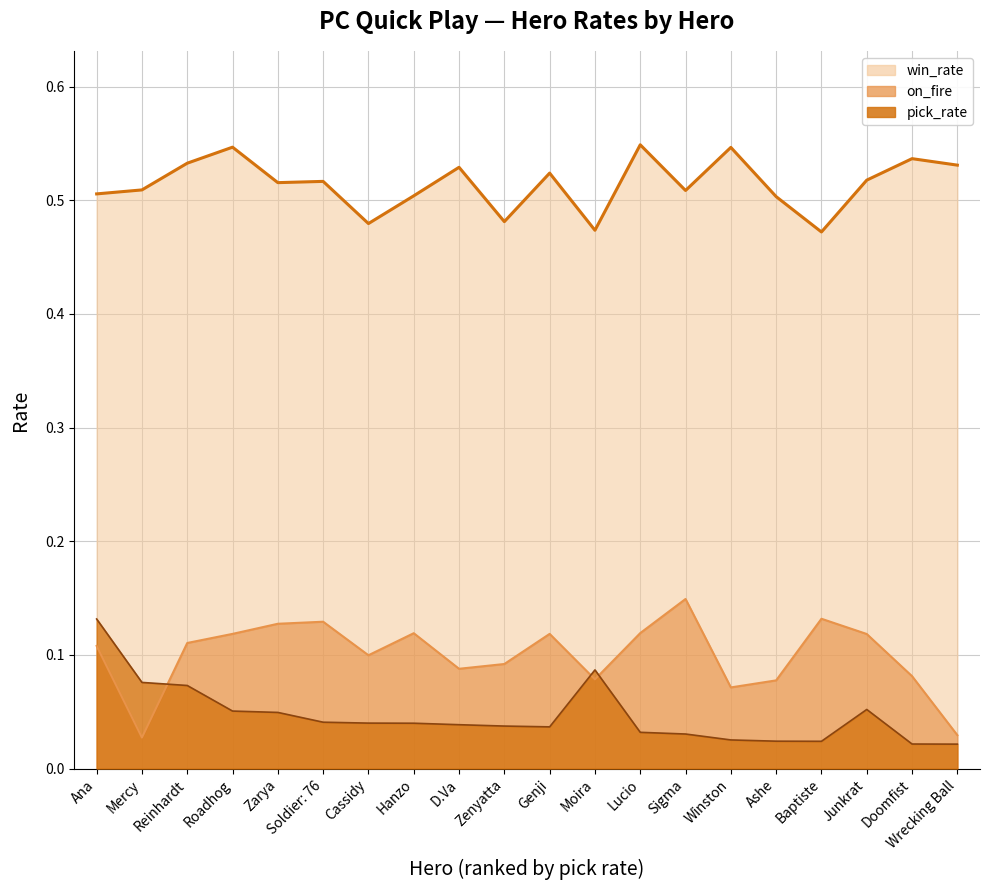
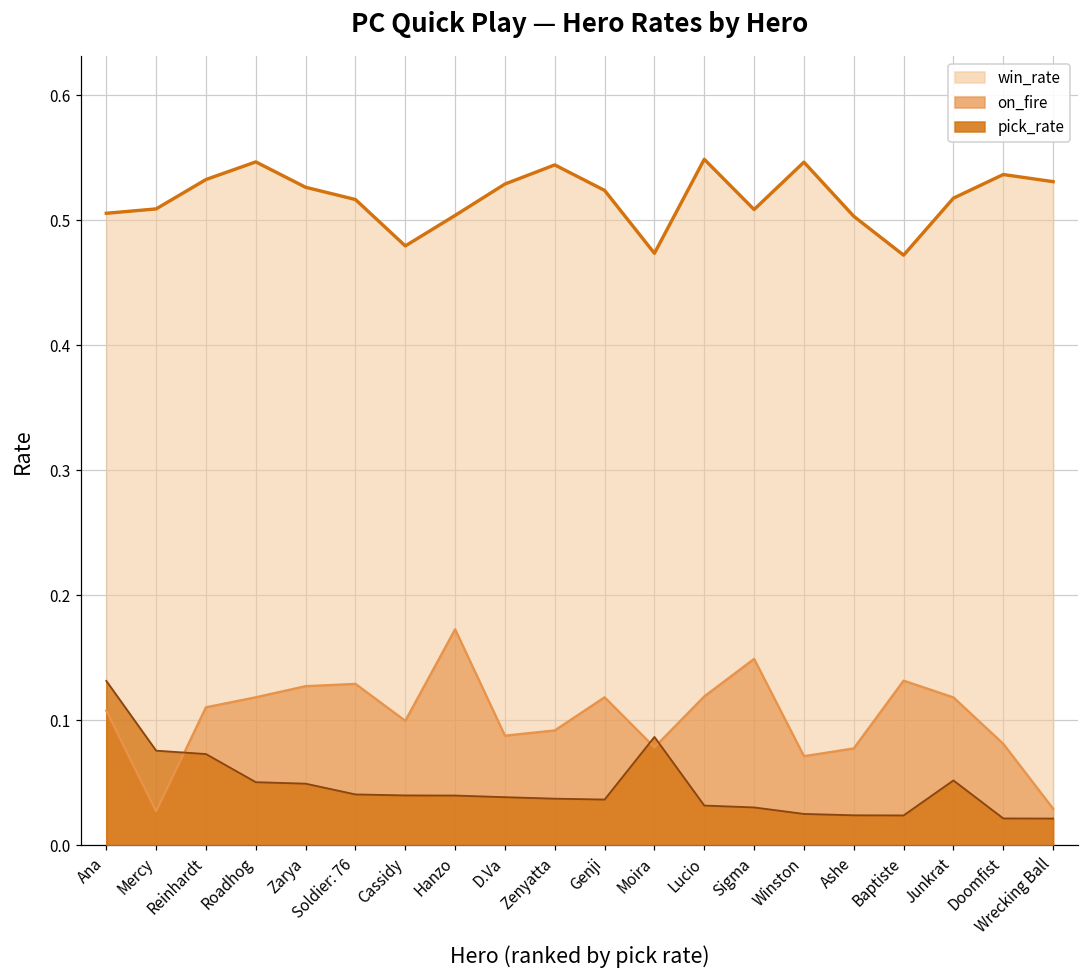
win_rate, Zarya: 0.516 -> 0.526
on_fire, Hanzo: 0.119 -> 0.173
win_rate, Zenyatta: 0.481 -> 0.544
